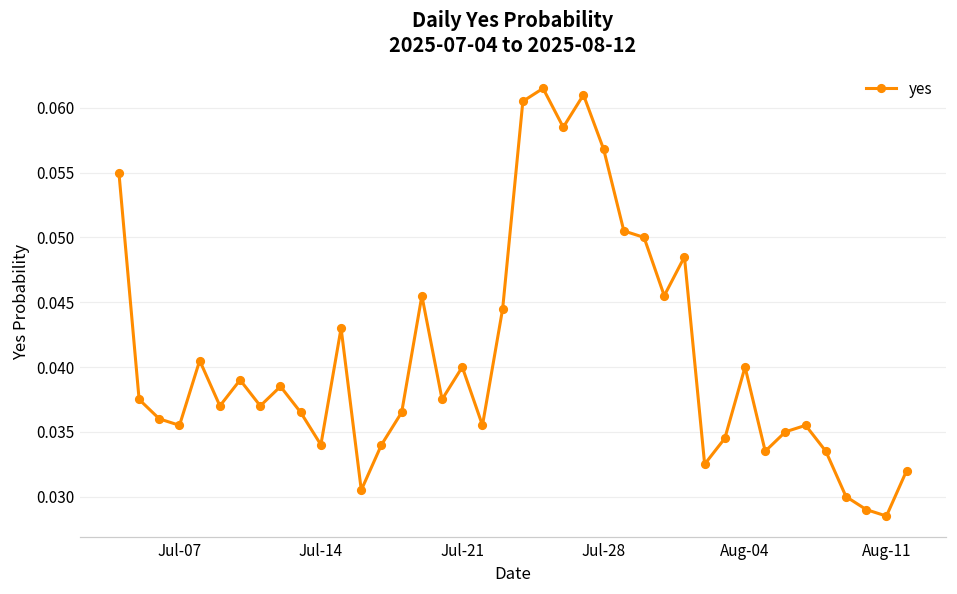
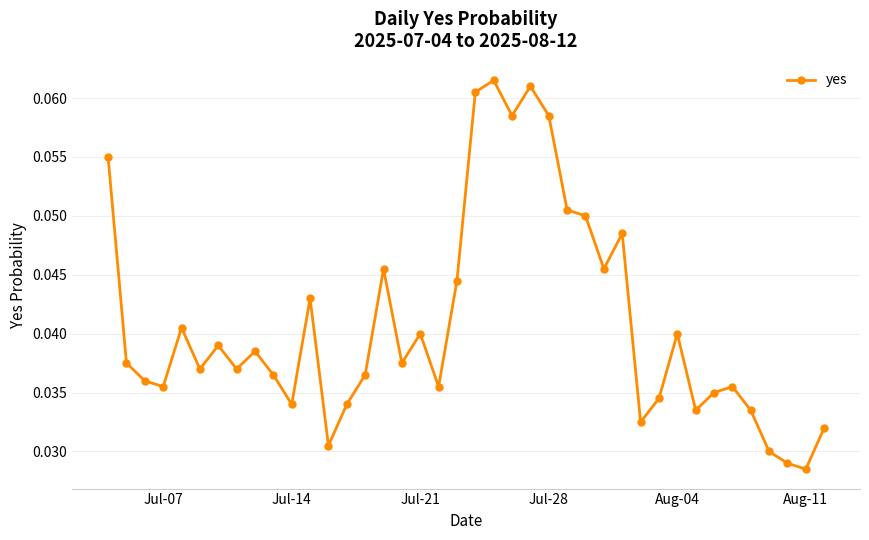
Jul-28: 0.0568 -> 0.0585
